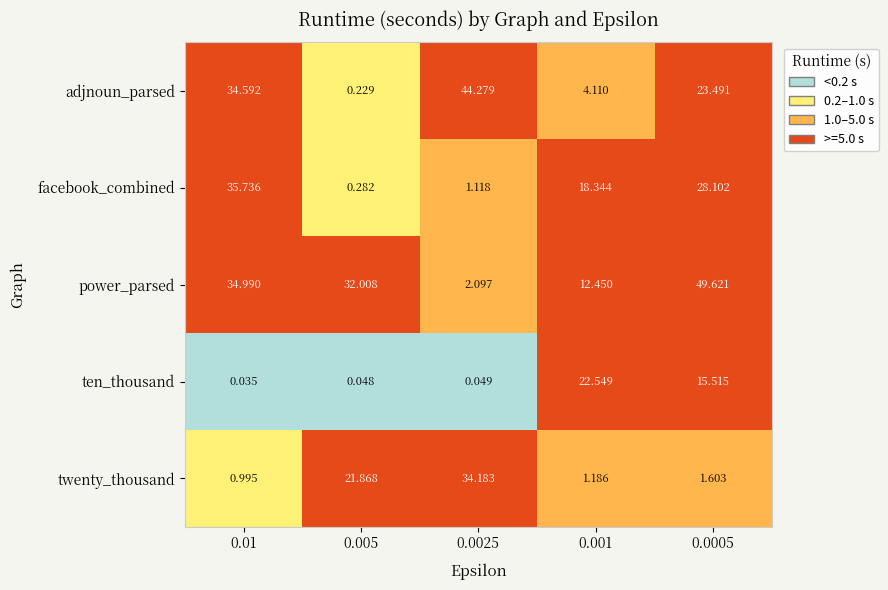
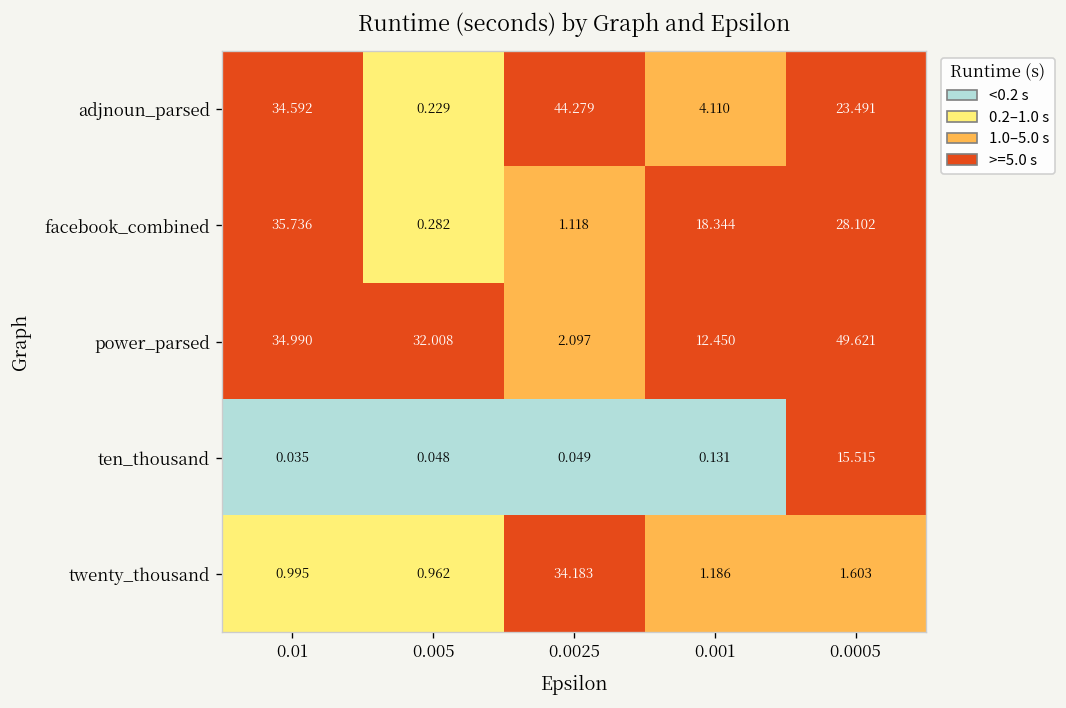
ten_thousand, 0.001: 22.549 -> 0.131
twenty_thousand, 0.005: 21.868 -> 0.962
